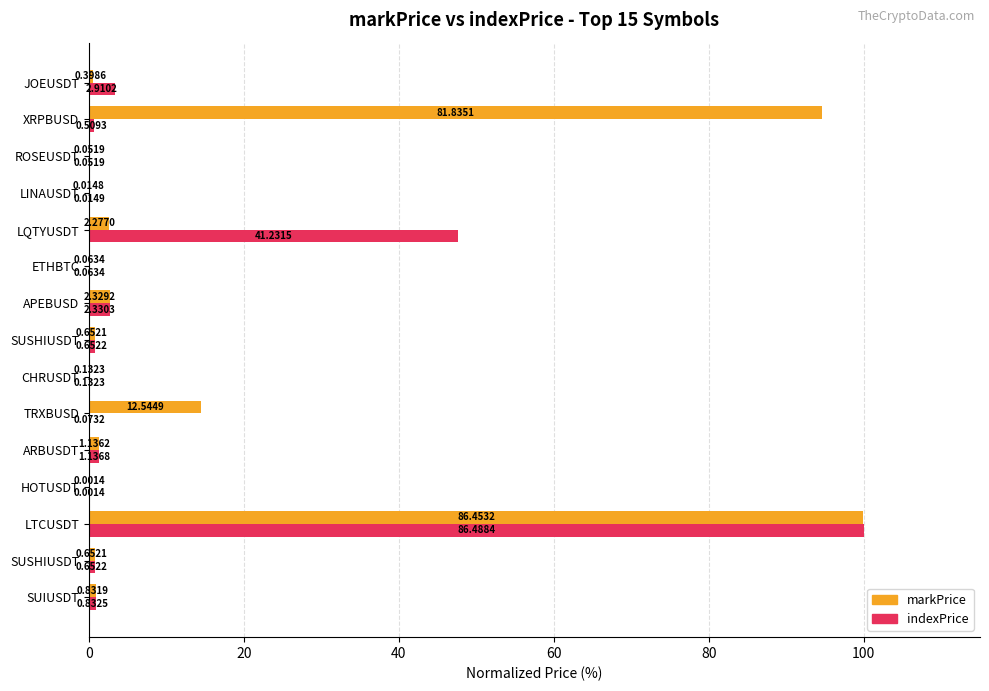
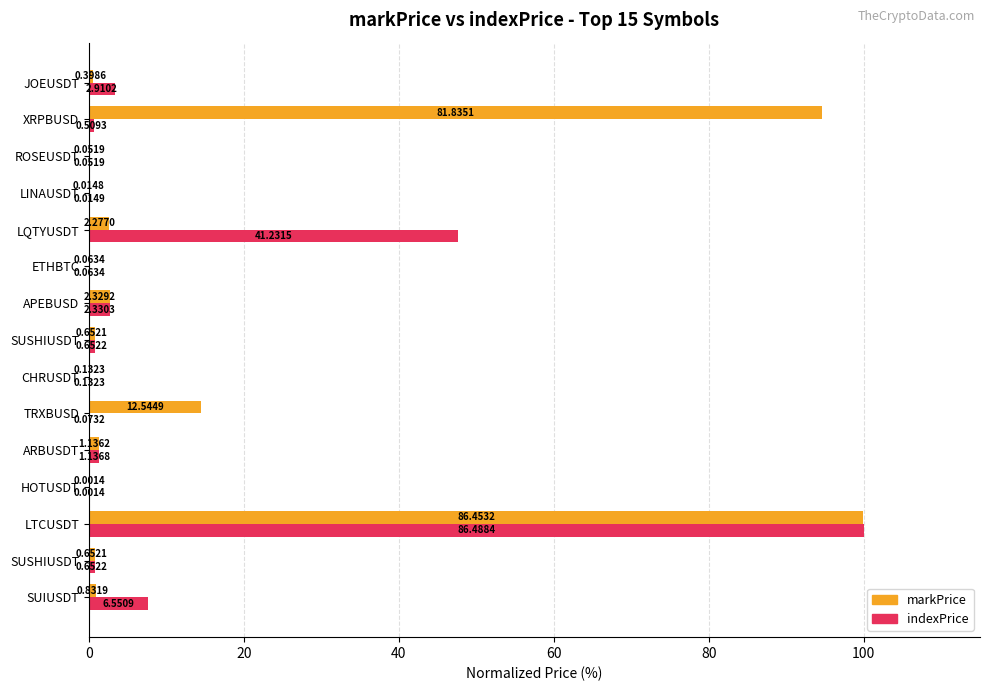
indexPrice, SUIUSDT: 0.8325 -> 6.5509
